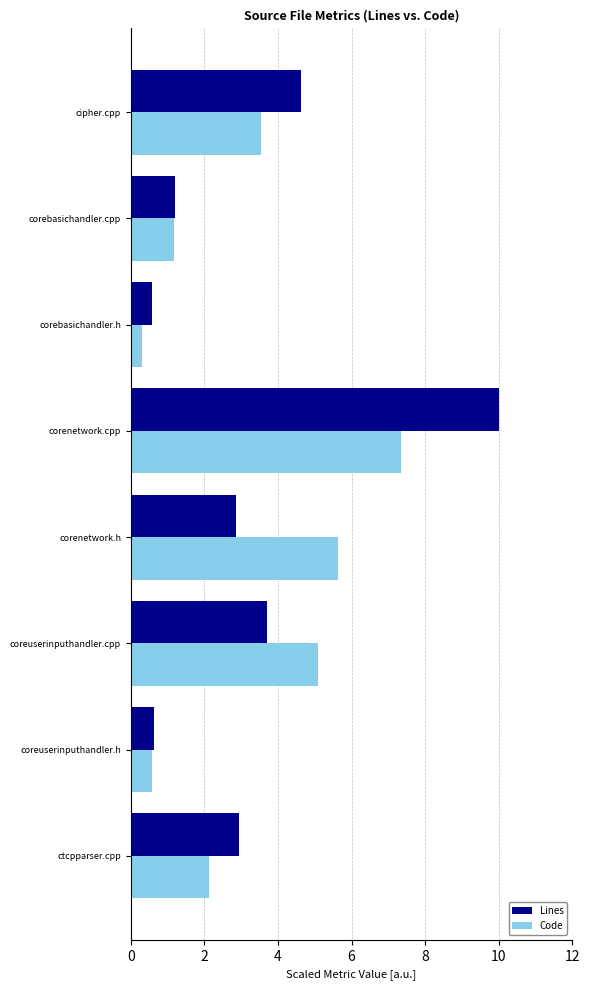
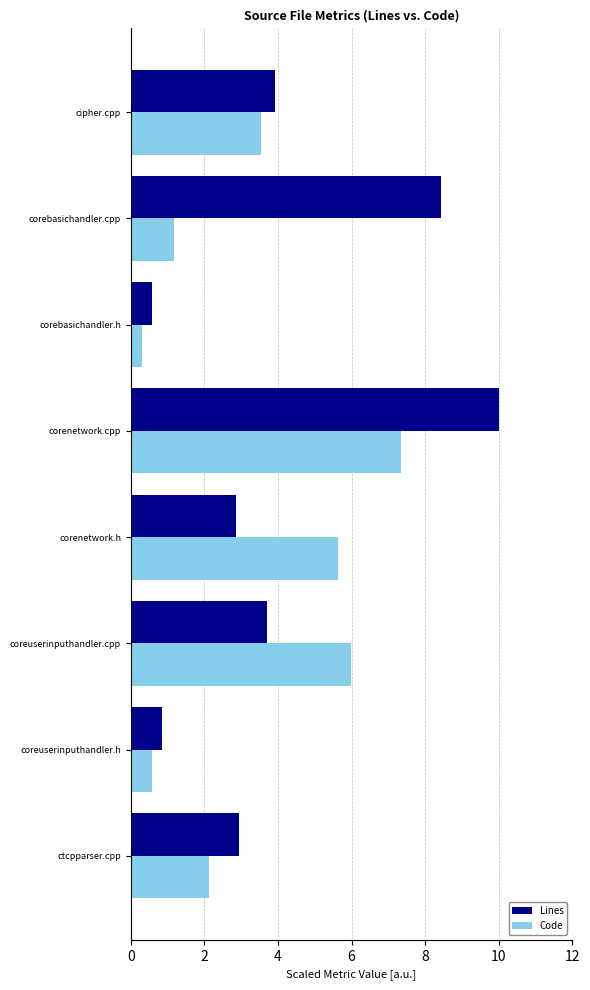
Lines, cipher.cpp: 4.6 -> 3.9
Lines, corebasichandler.cpp: 1.2 -> 8.4
Code, coreuserinputhandler.cpp: 5.1 -> 6.0
Lines, coreuserinputhandler.h: 0.6 -> 0.9
